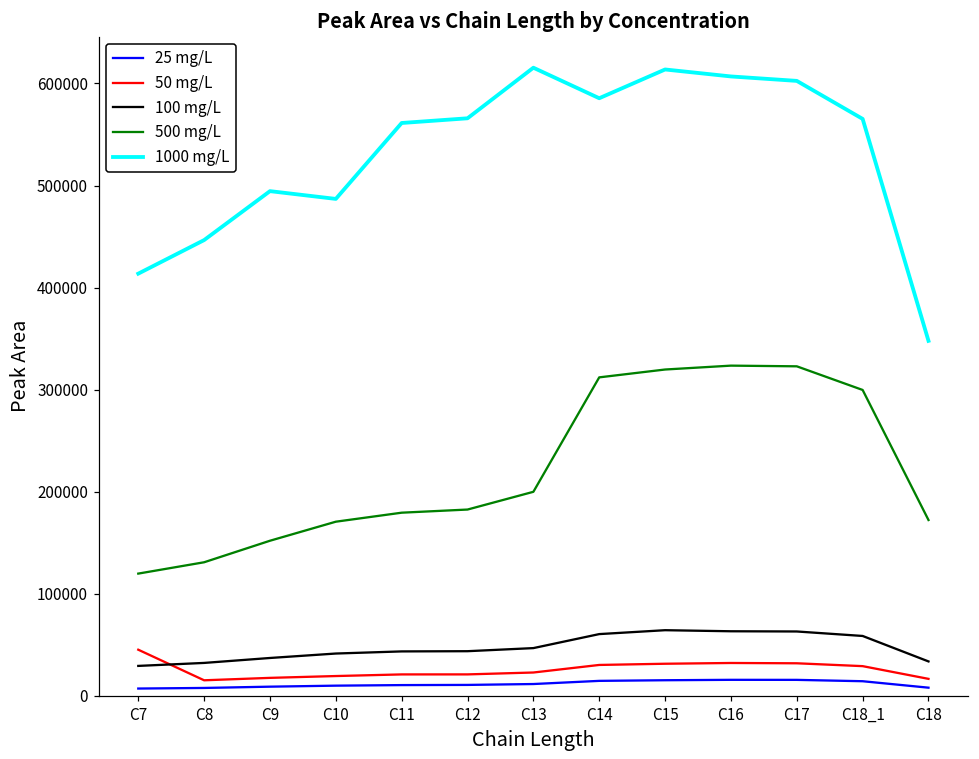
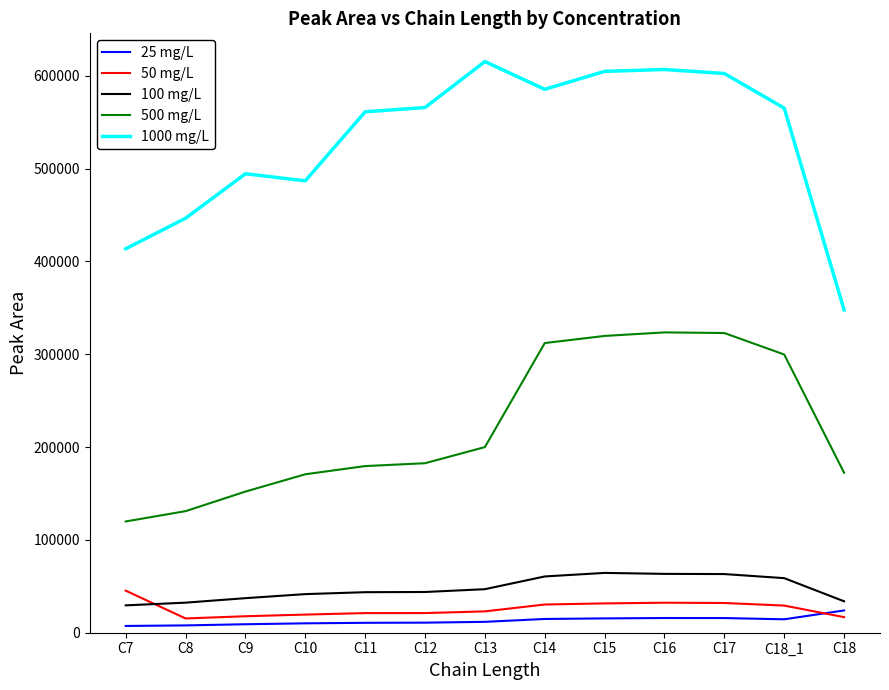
1000 mg/L, C15: 610000 -> 600000
25 mg/L, C18: 10000 -> 20000
